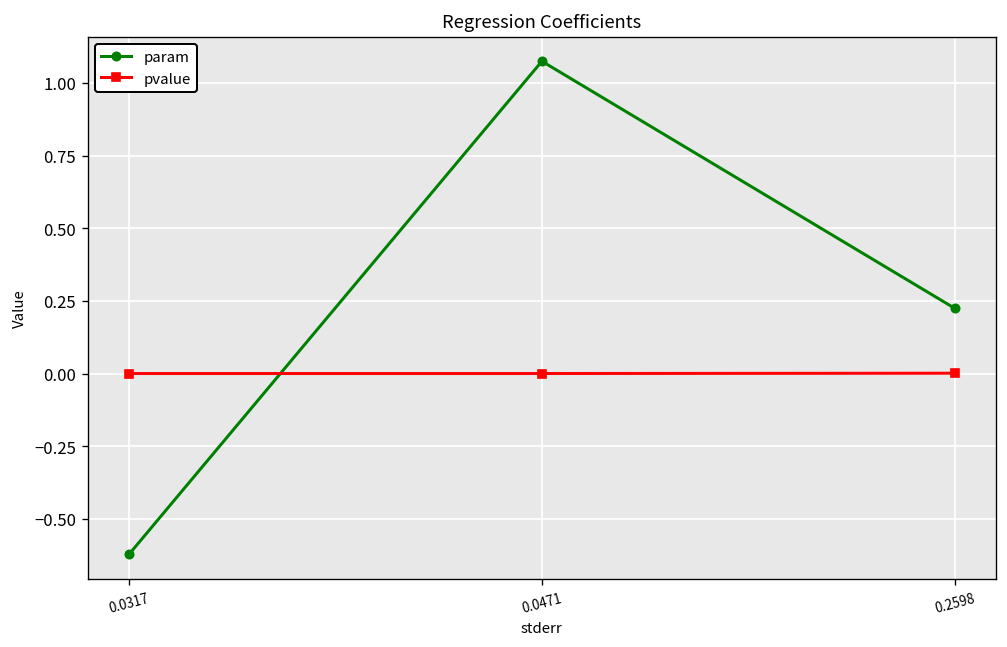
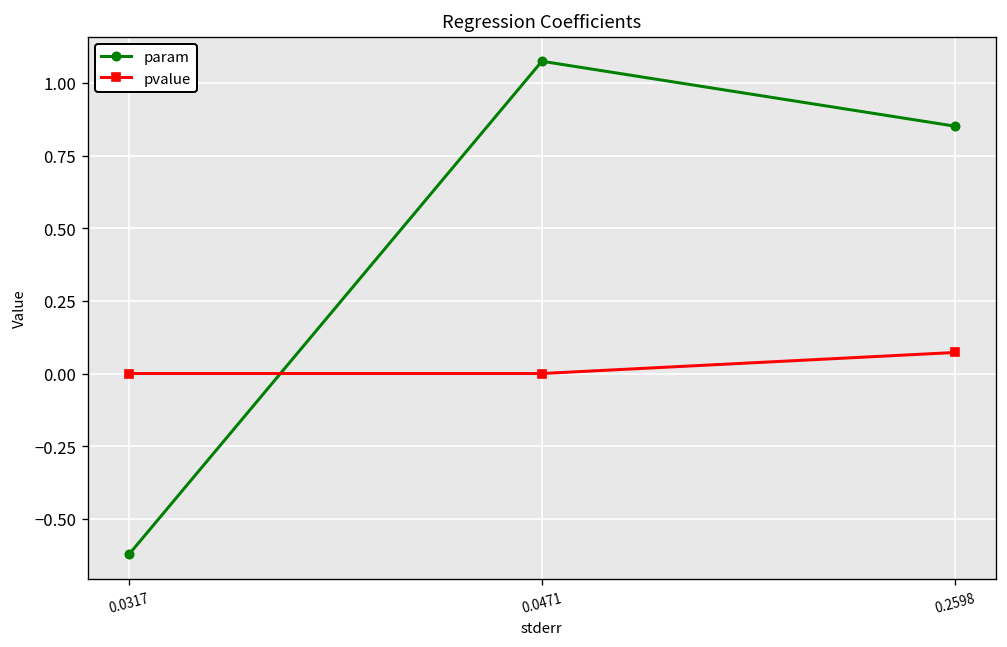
param, 0.2598: 0.22 -> 0.85
pvalue, 0.2598: 0.00 -> 0.07
